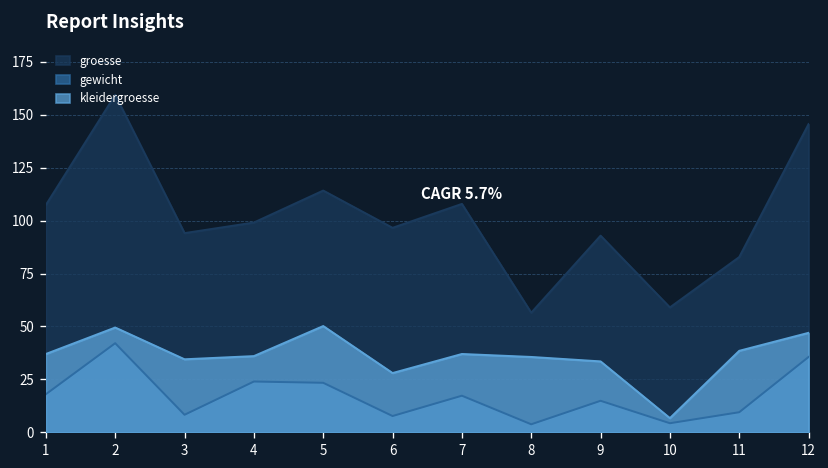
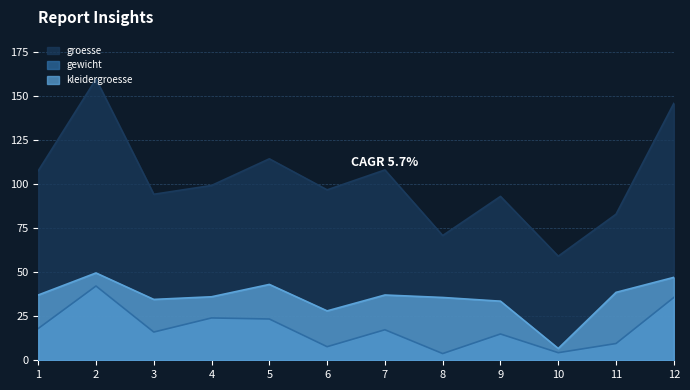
gewicht, 3: 8 -> 16
kleidergroesse, 5: 50 -> 43
groesse, 8: 57 -> 71
